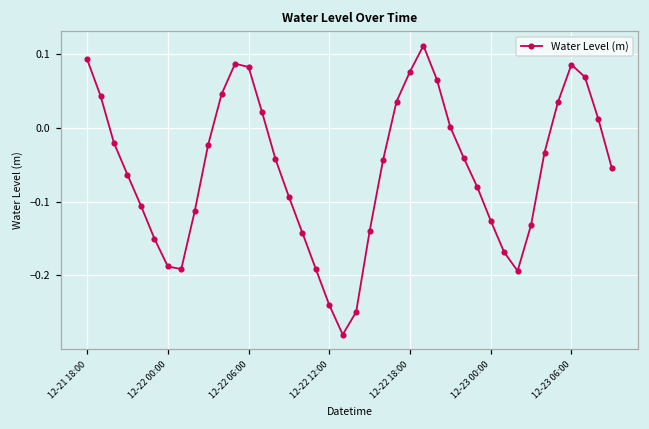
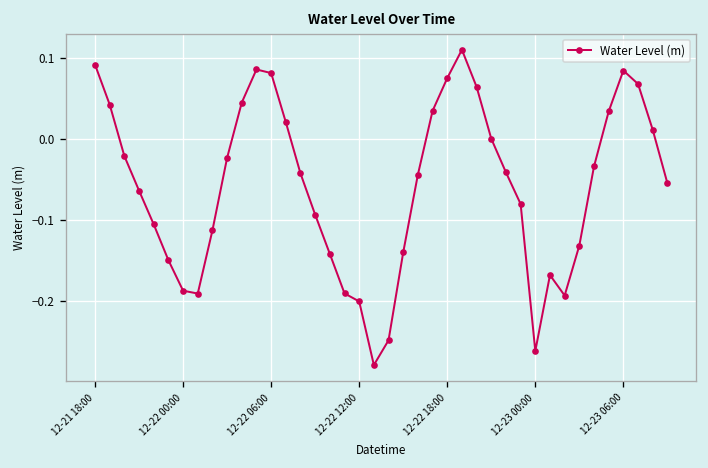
12-22 12:00: -0.24 -> -0.20
12-23 00:00: -0.13 -> -0.26
